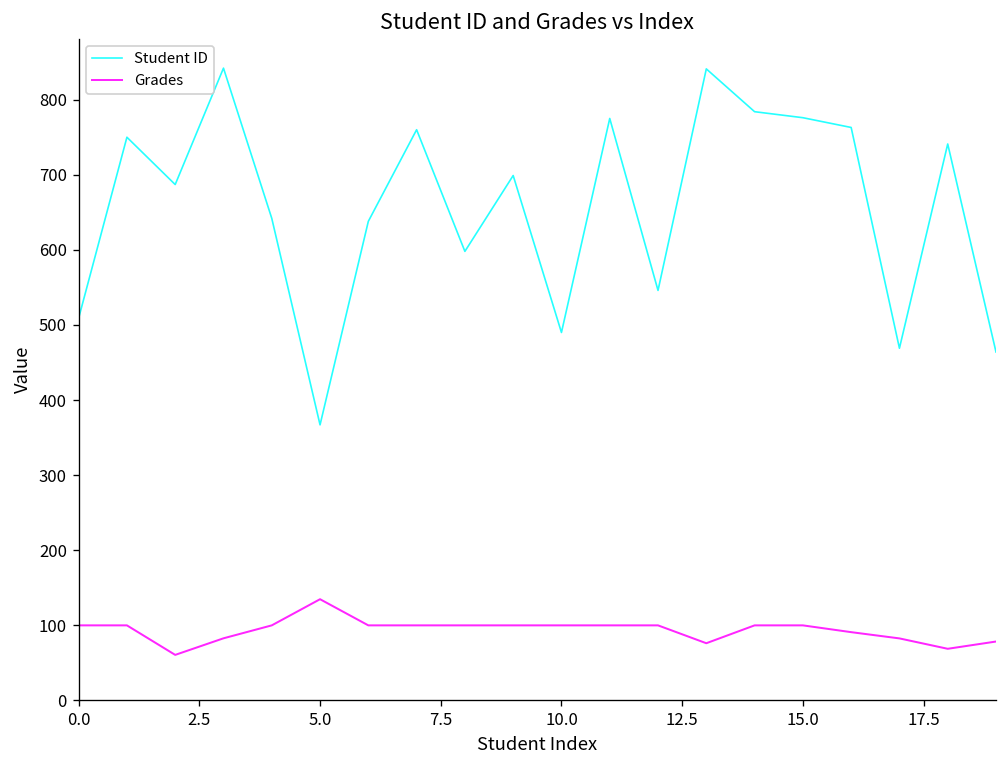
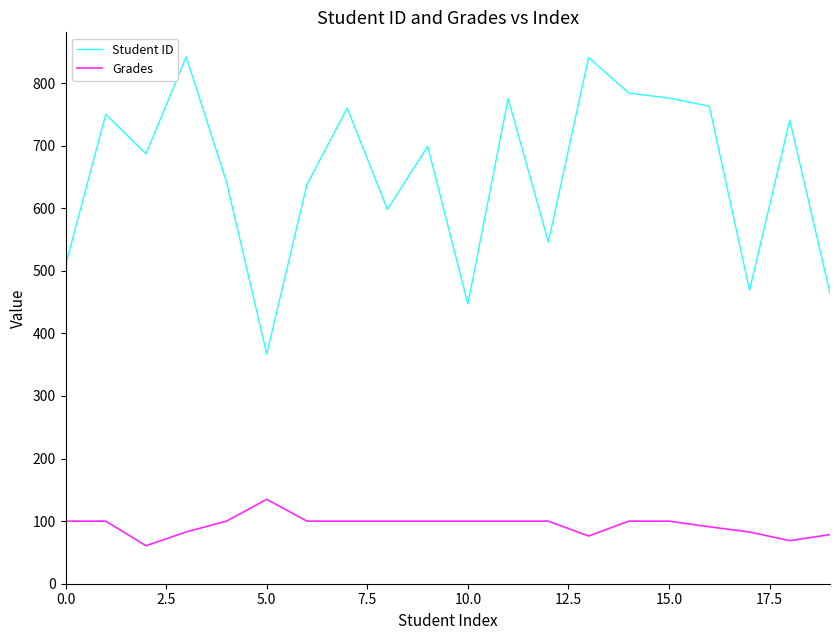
Student ID, 10.0: 490 -> 450
